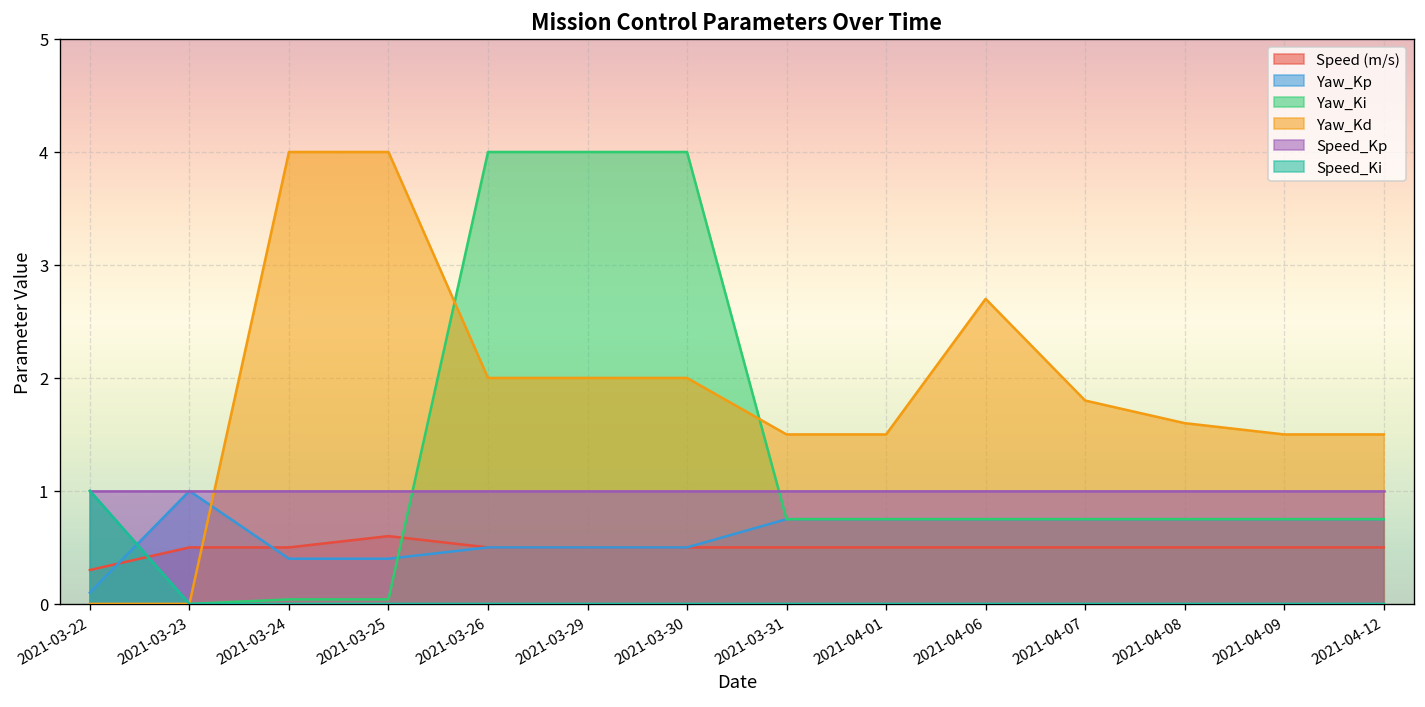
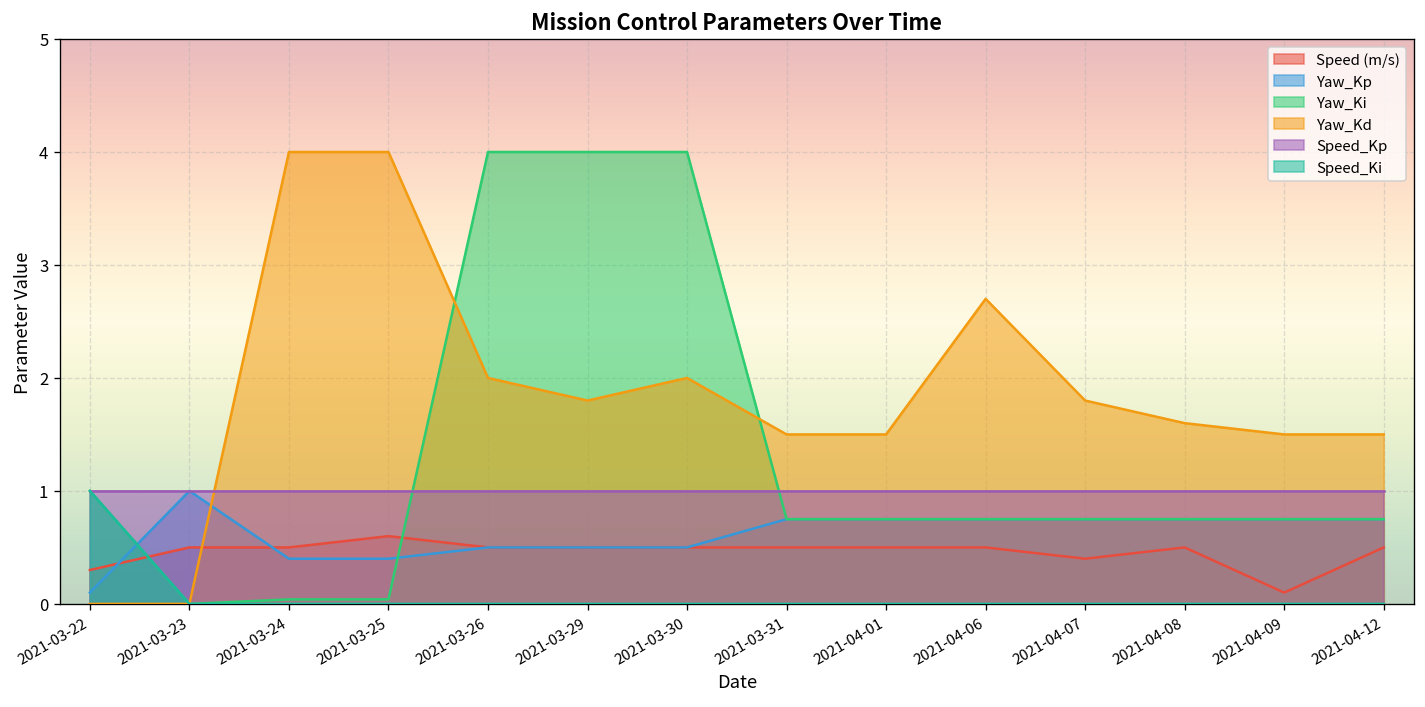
Yaw_Kd, 2021-03-29: 2.0 -> 1.8
Speed (m/s), 2021-04-07: 0.5 -> 0.4
Speed (m/s), 2021-04-09: 0.5 -> 0.1
